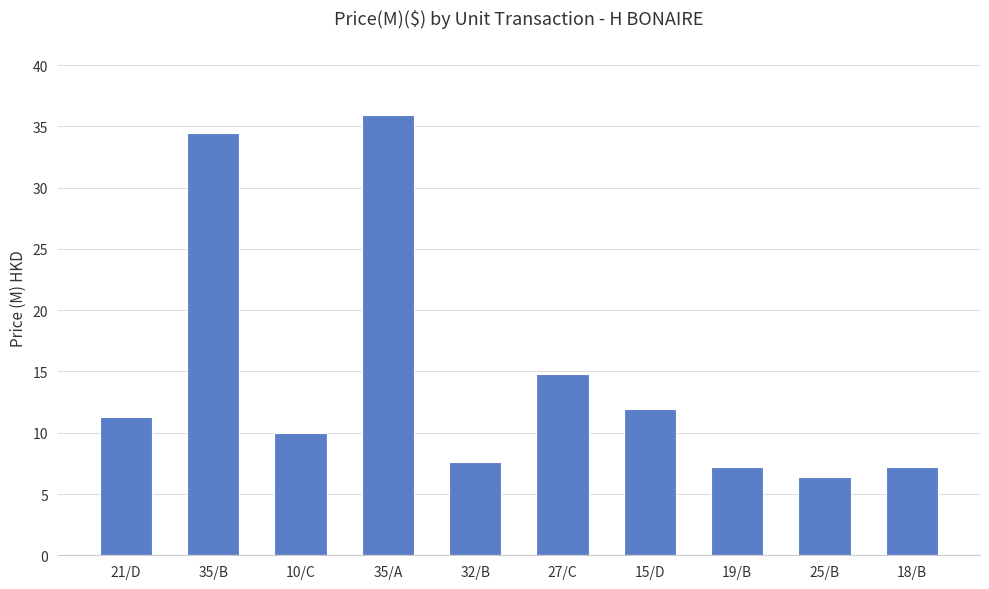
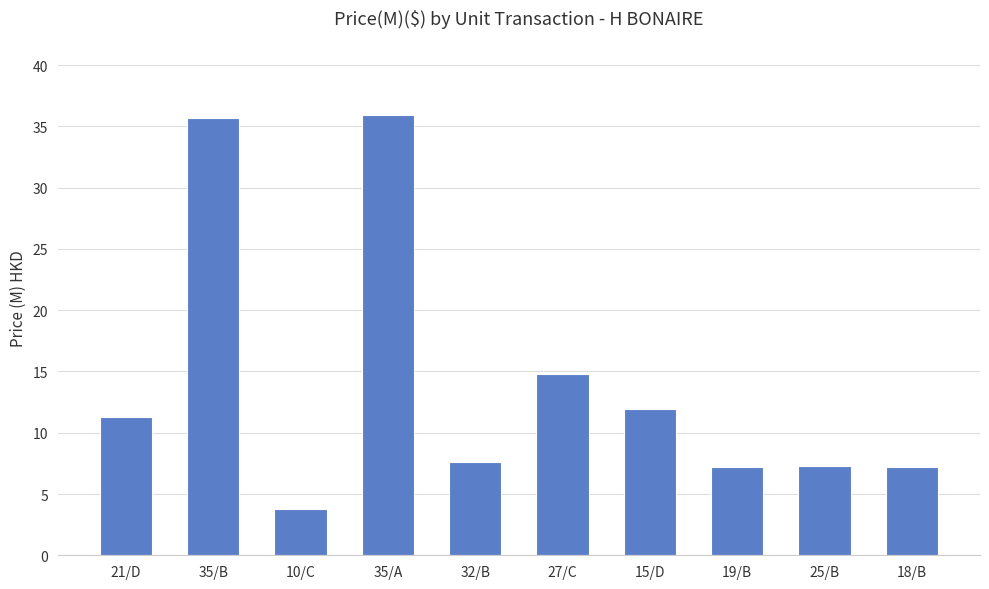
35/B: 34.5 -> 35.7
10/C: 10.0 -> 3.8
25/B: 6.4 -> 7.3
